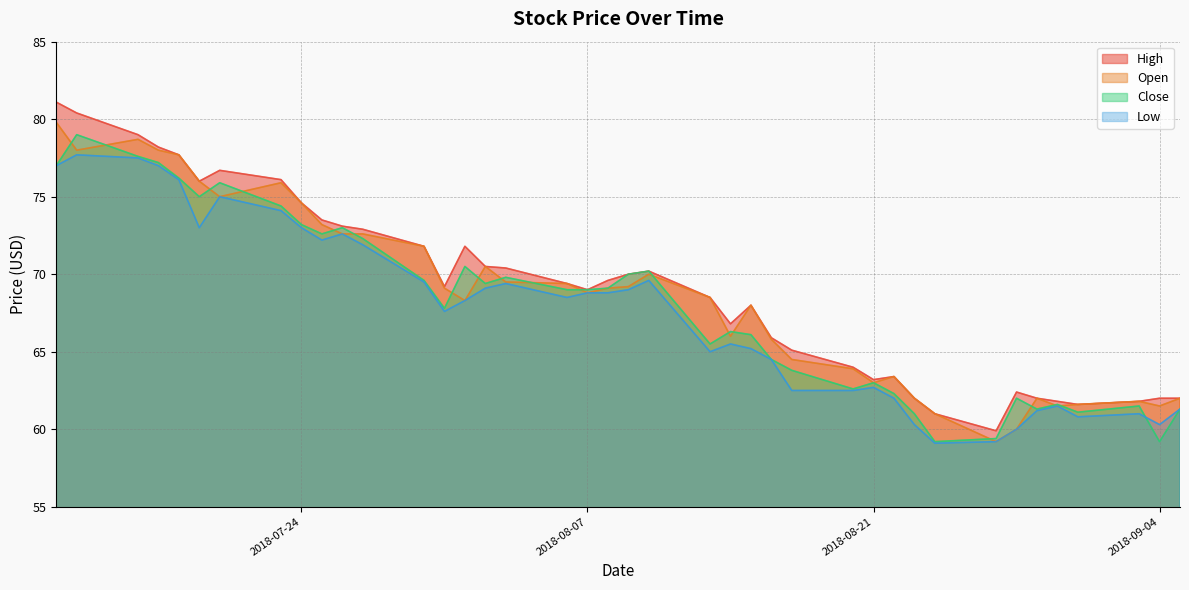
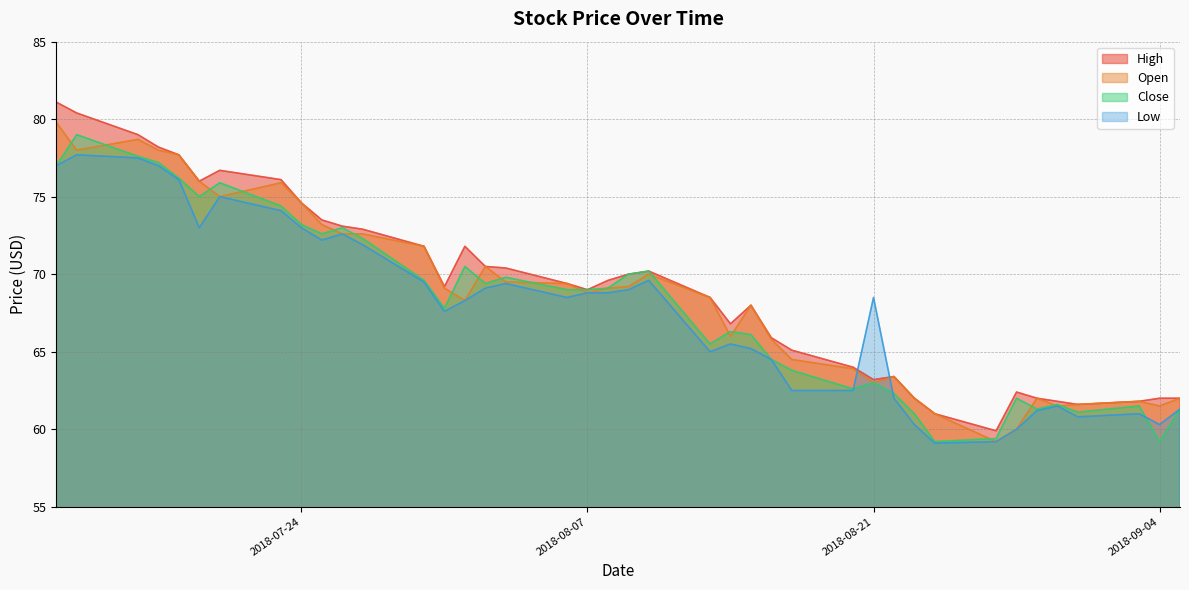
Low, 2018-08-21: 62.7 -> 68.5
